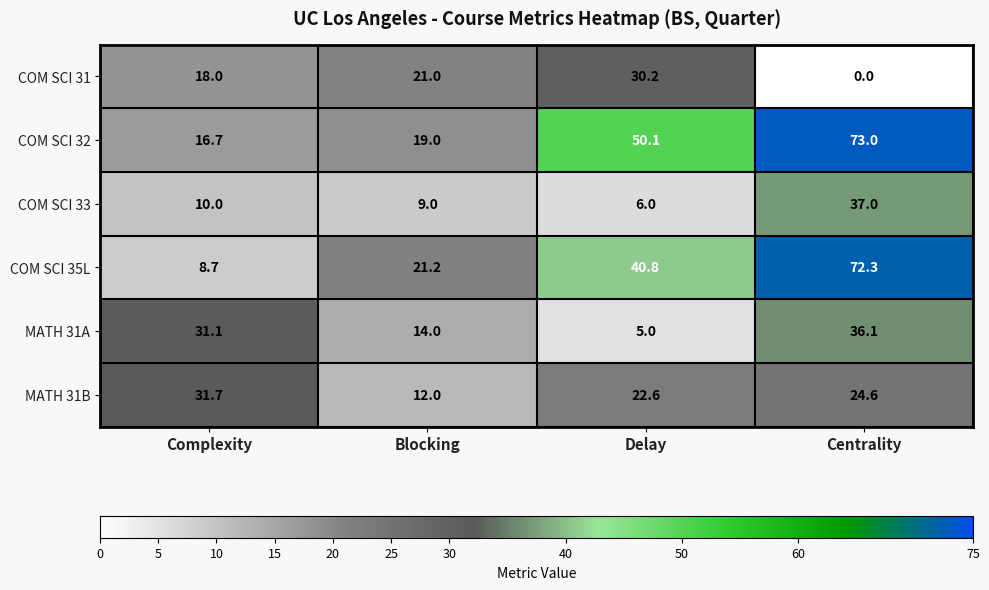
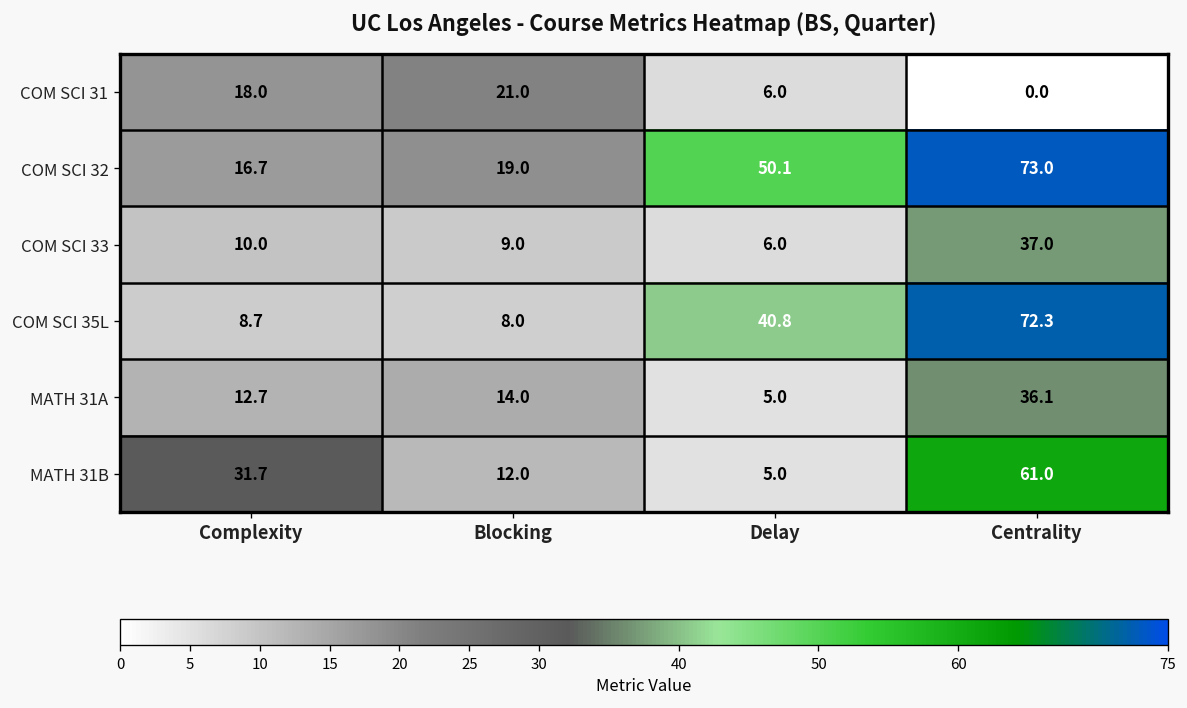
COM SCI 31, Delay: 30.2 -> 6.0
COM SCI 35L, Blocking: 21.2 -> 8.0
MATH 31A, Complexity: 31.1 -> 12.7
MATH 31B, Delay: 22.6 -> 5.0
MATH 31B, Centrality: 24.6 -> 61.0
